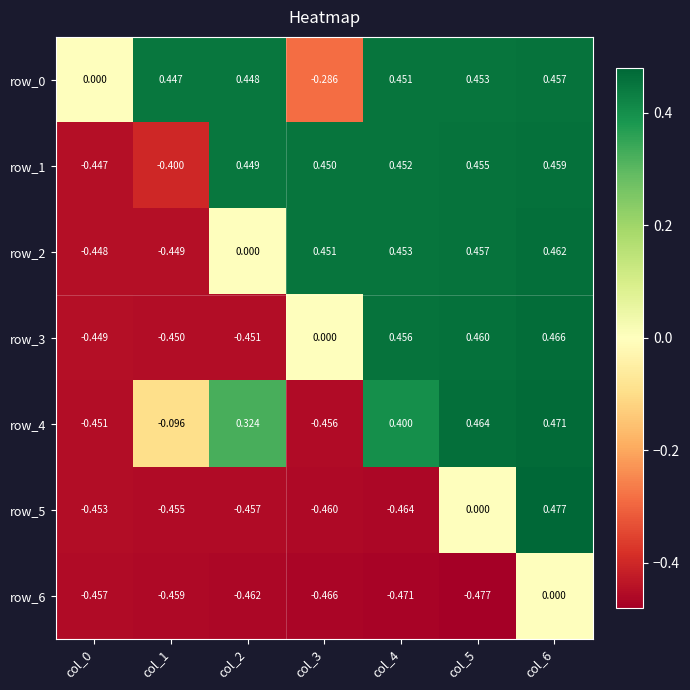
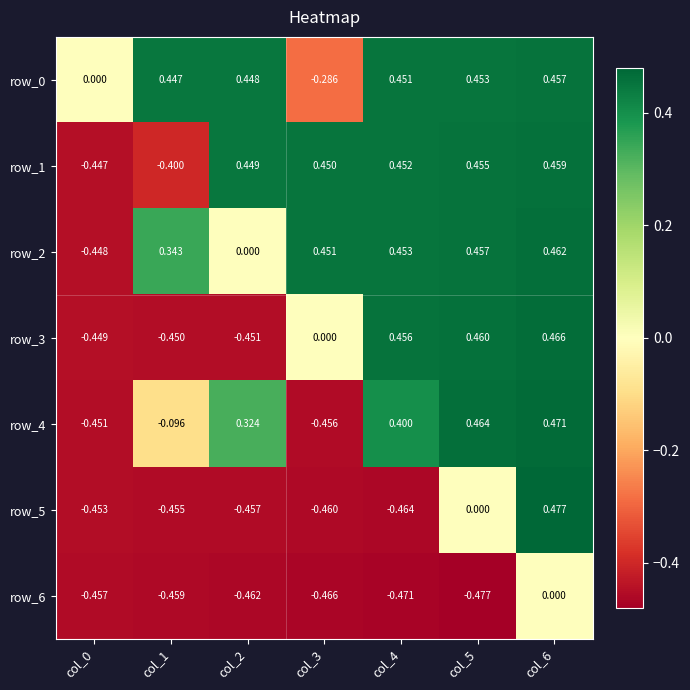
row_2, col_1: -0.449 -> 0.343
